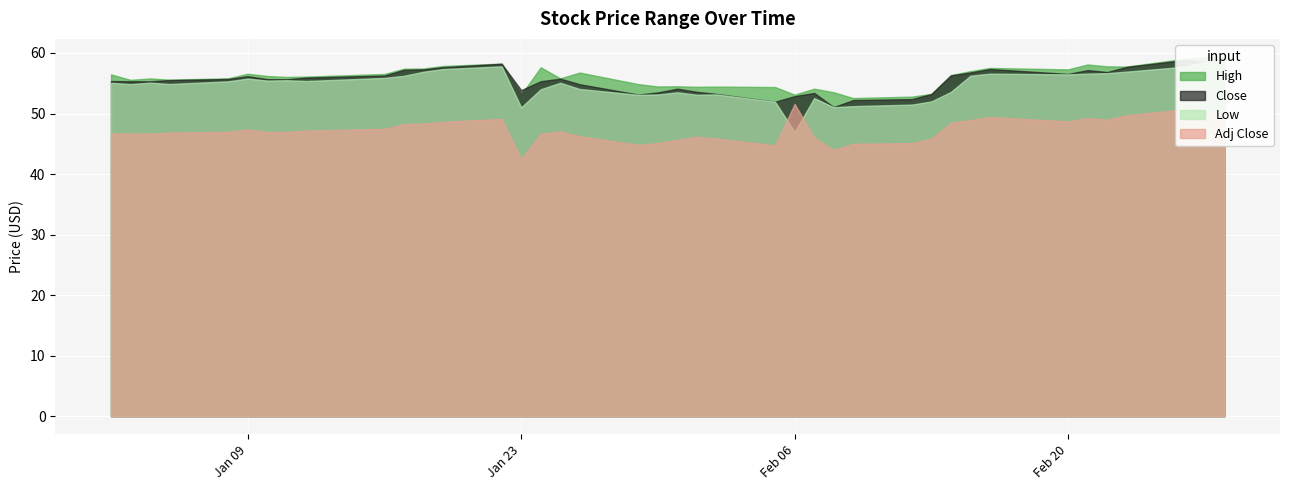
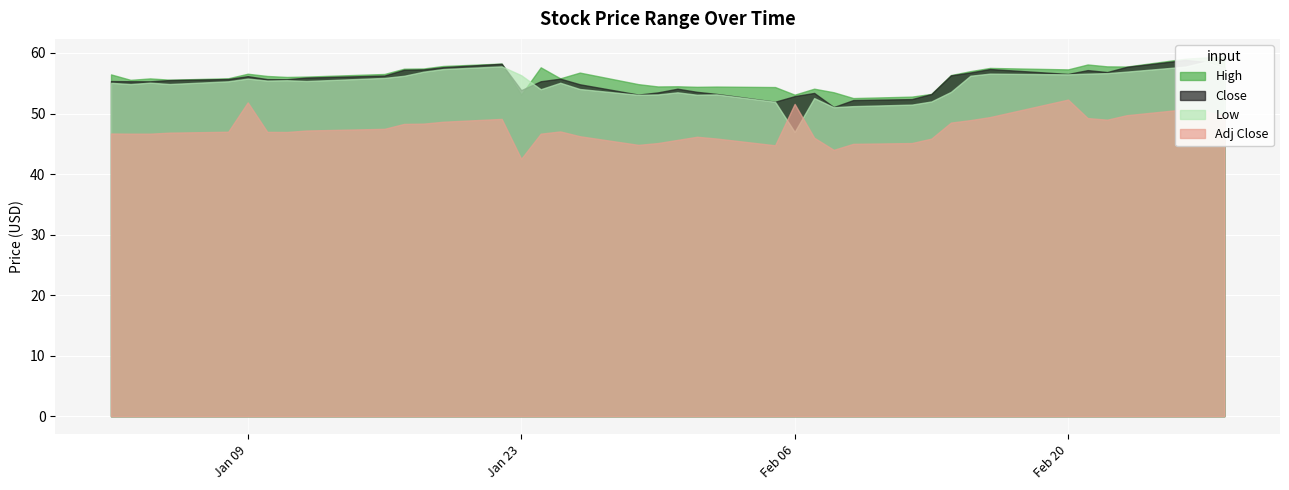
Adj Close, Jan 09: 47 -> 52
Low, Jan 23: 51 -> 56
Adj Close, Feb 20: 49 -> 52
